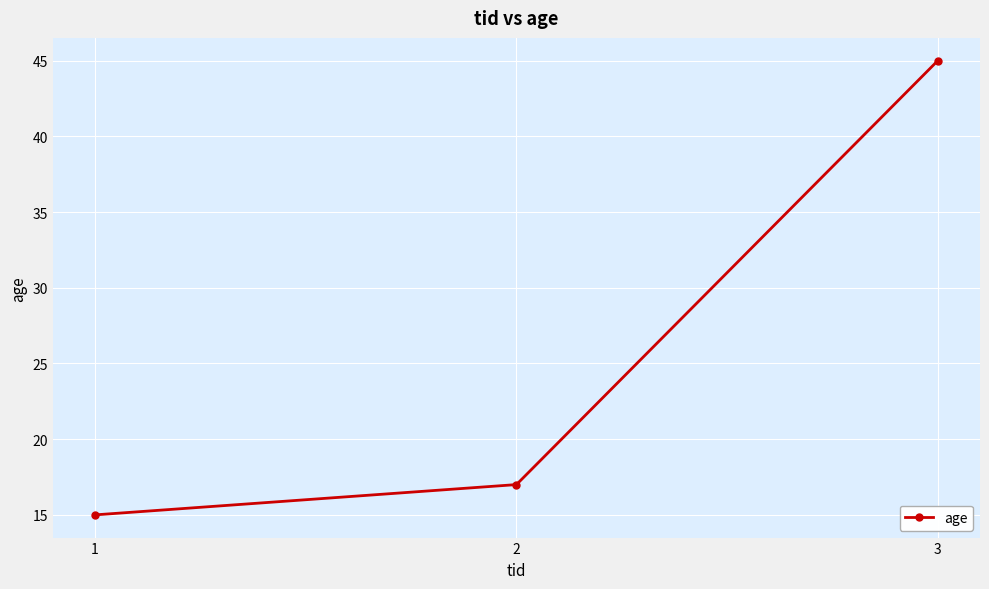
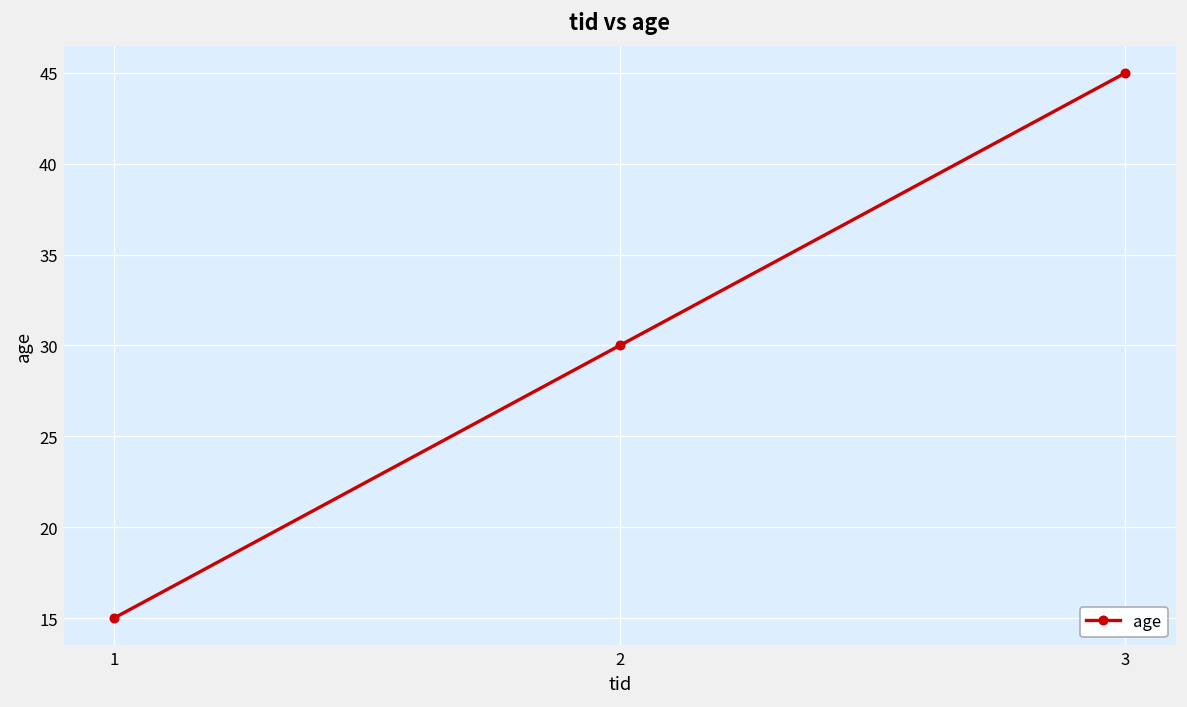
2: 17 -> 30
